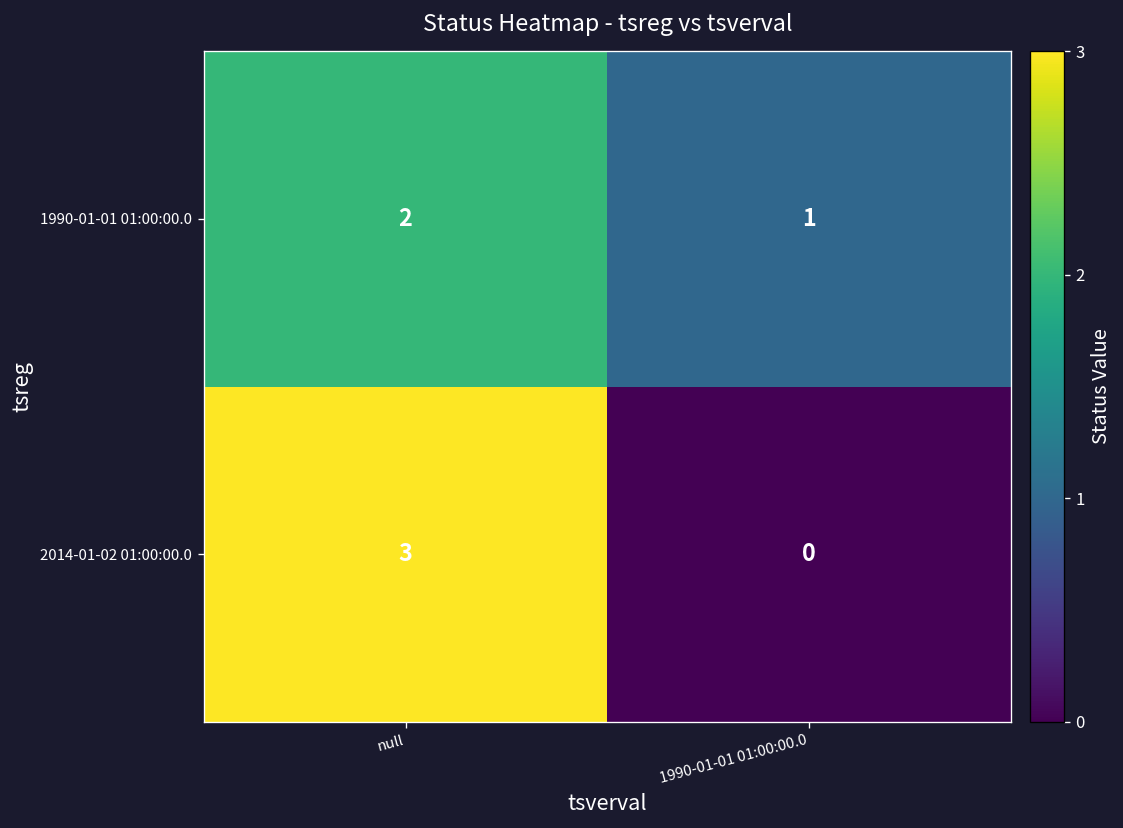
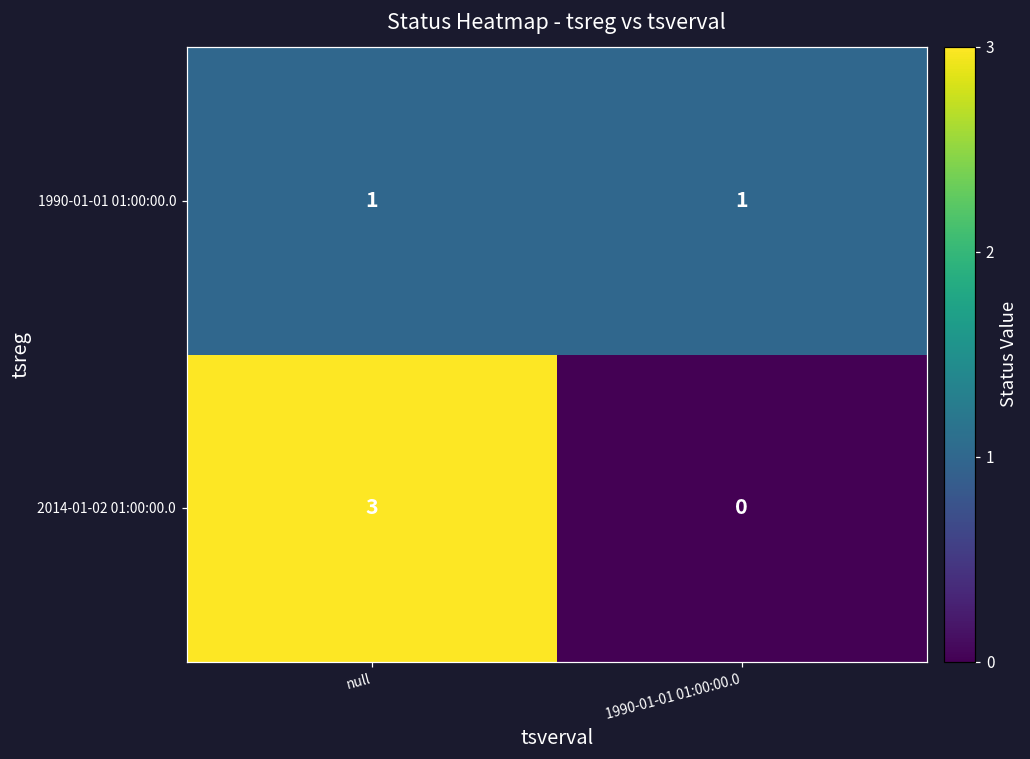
1990-01-01 01:00:00.0, null: 2 -> 1
